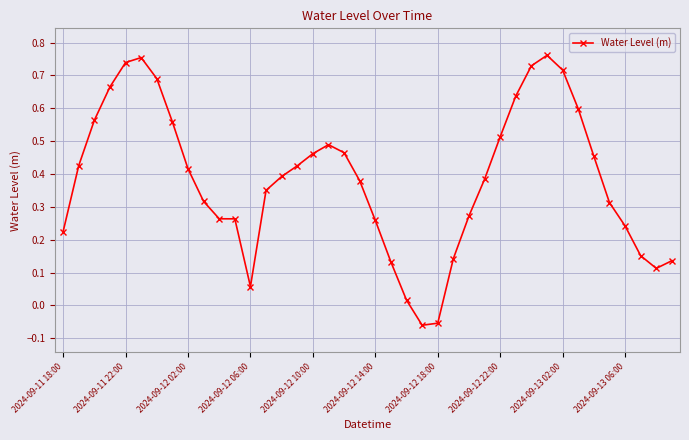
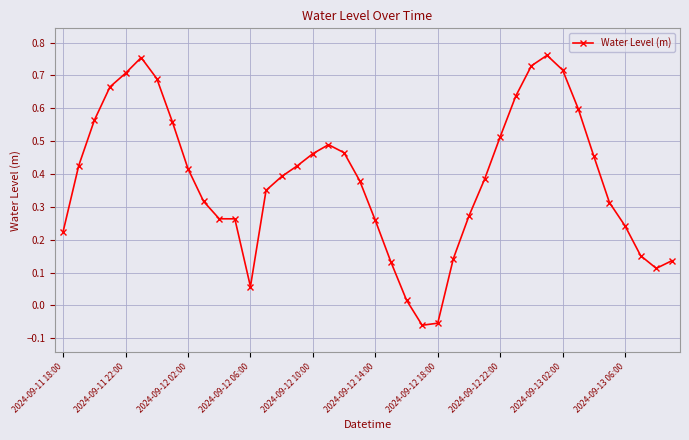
2024-09-11 22:00: 0.74 -> 0.71
